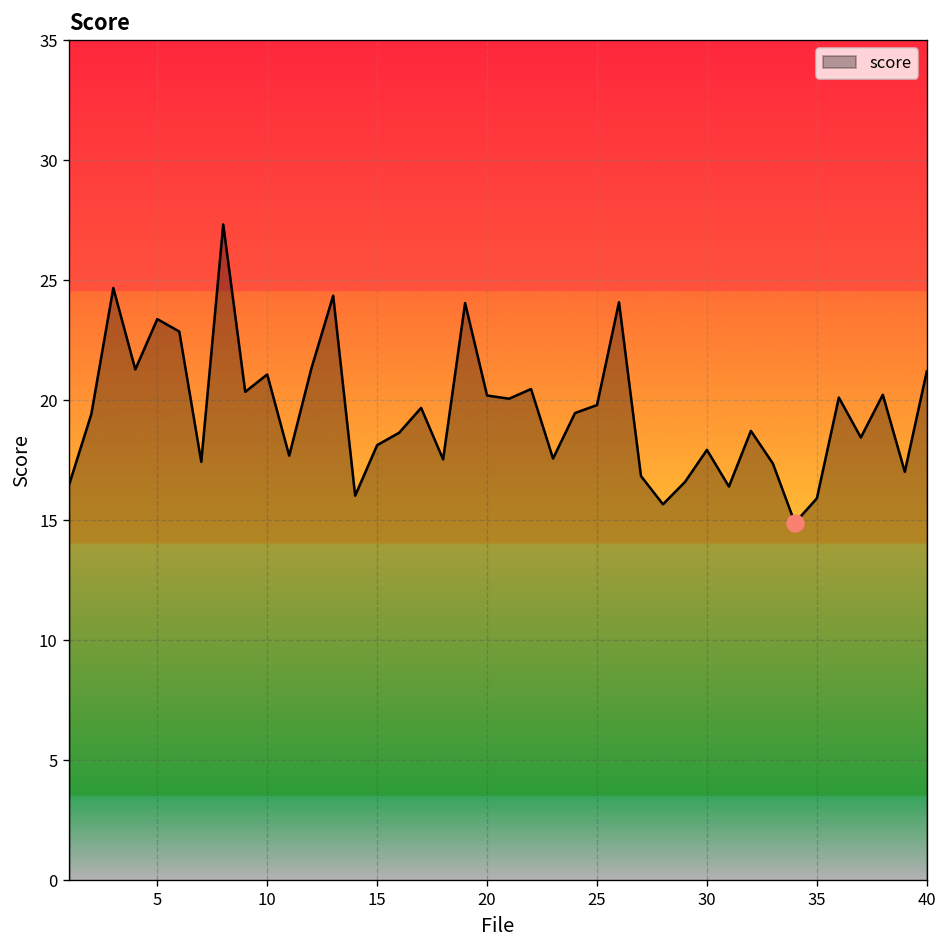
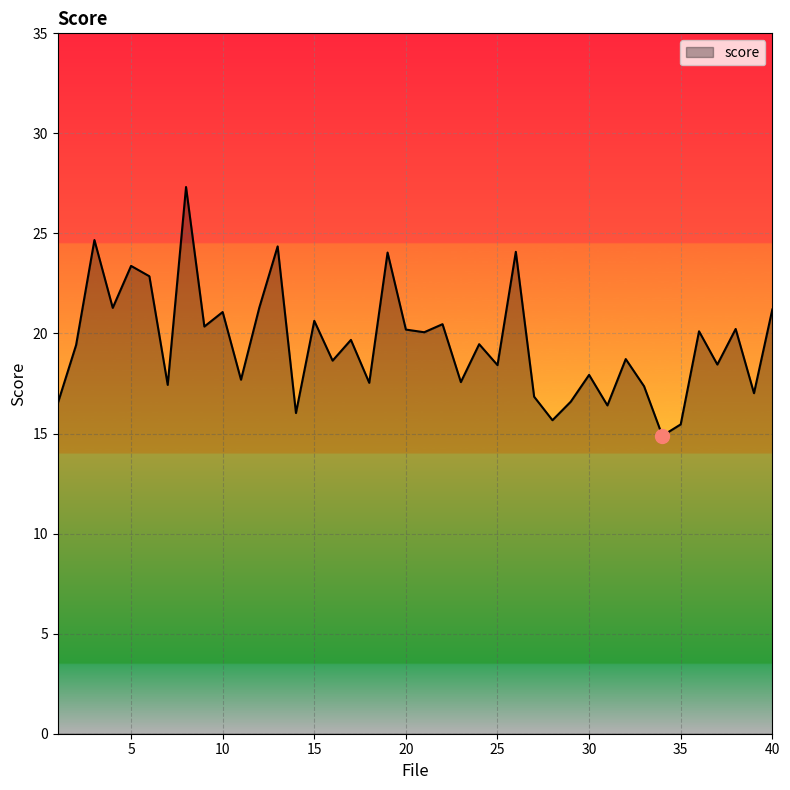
score, 15: 18.1 -> 20.6
score, 25: 19.8 -> 18.4
score, 35: 15.9 -> 15.5
